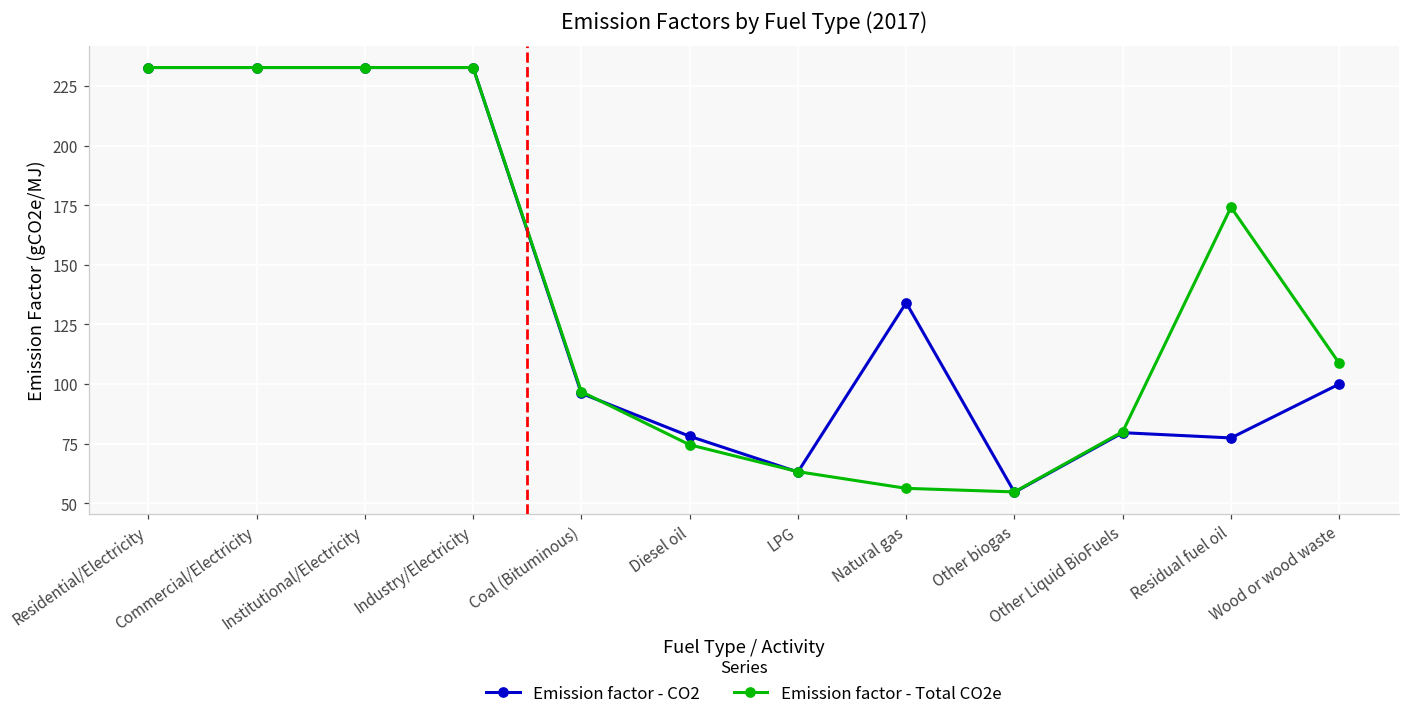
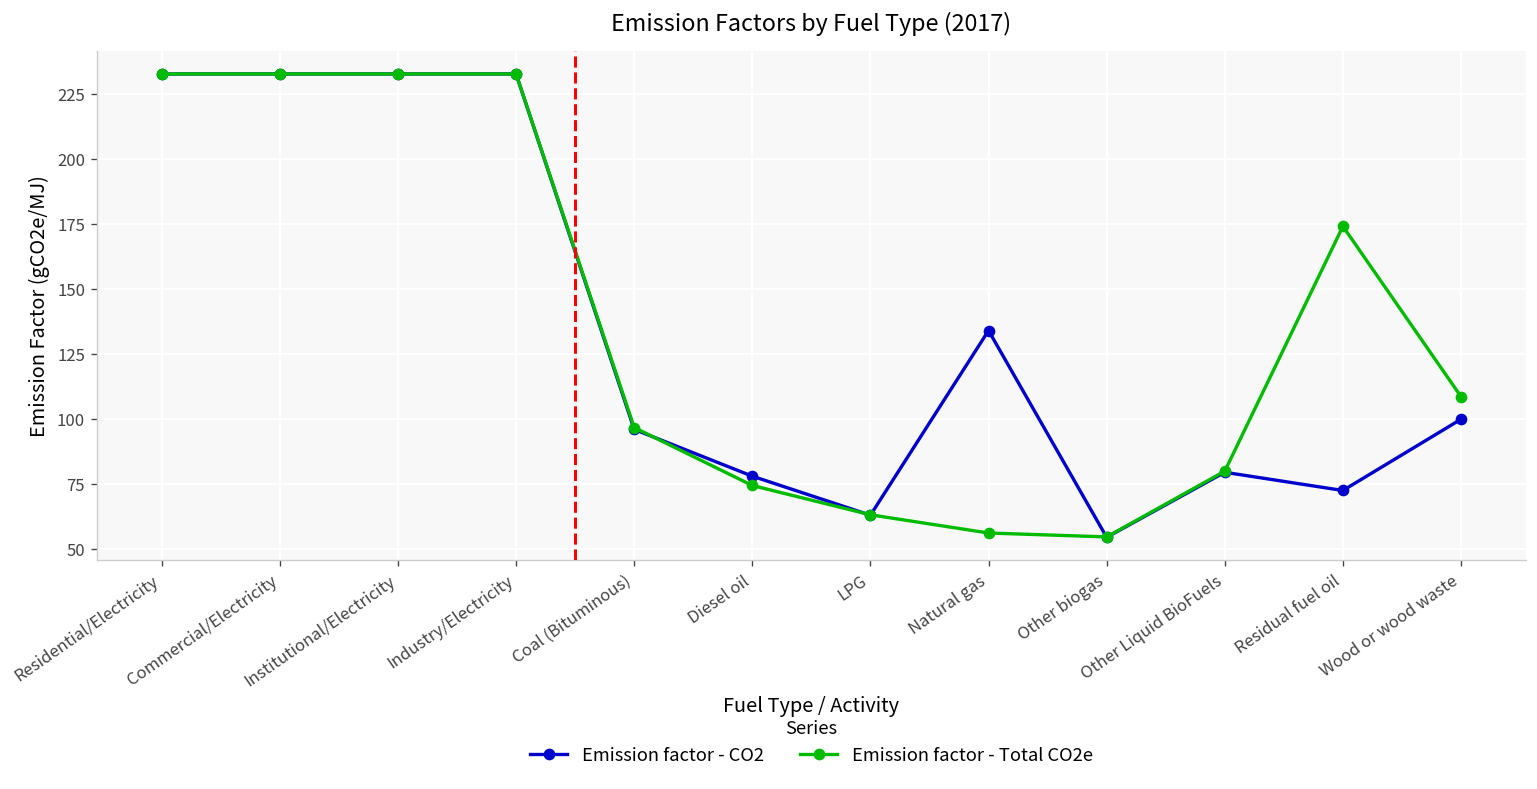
Emission factor - CO2, Residual fuel oil: 77 -> 73
